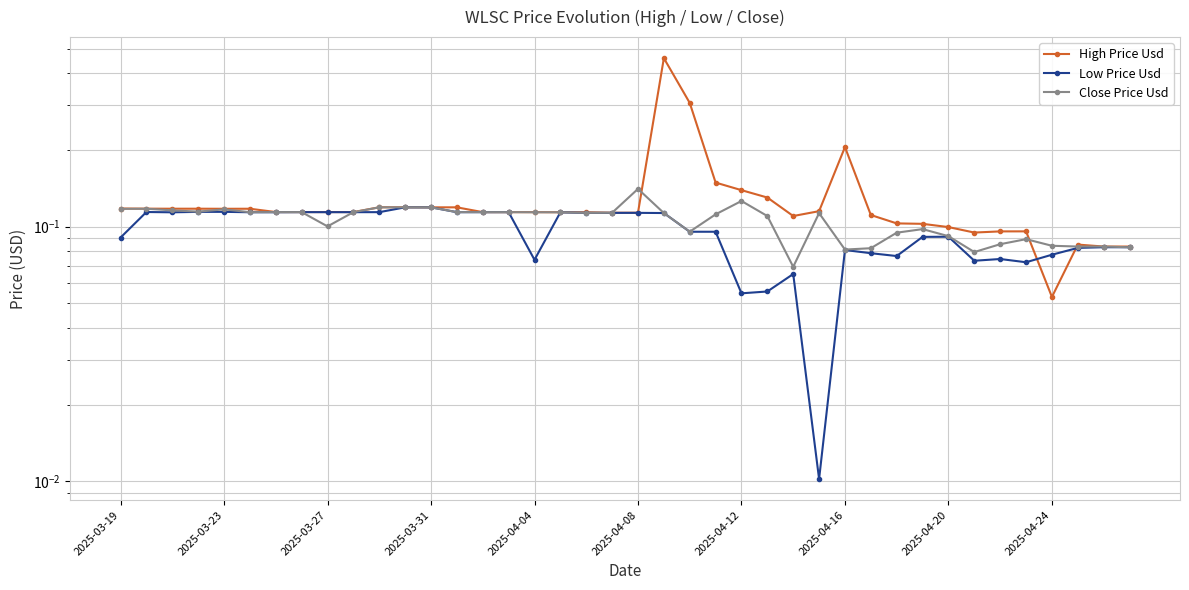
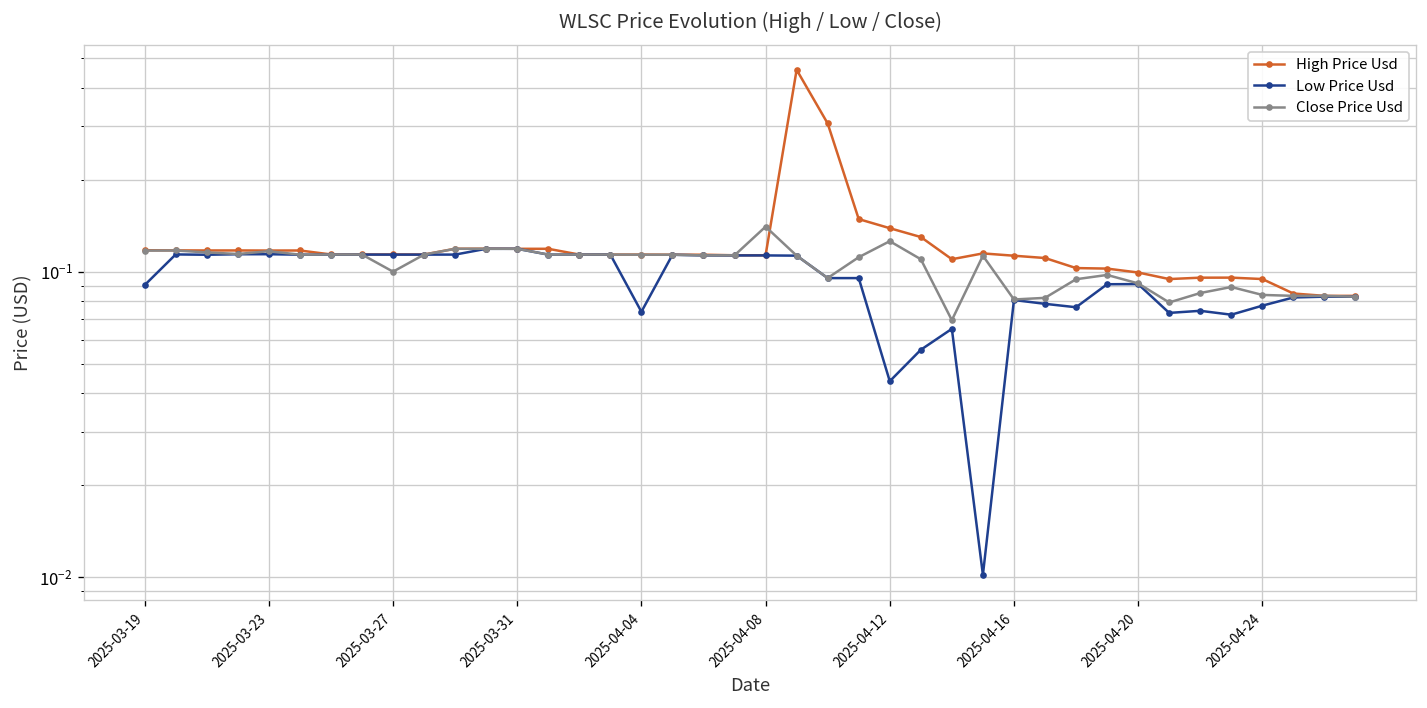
Low Price Usd, 2025-04-12: 0.055 -> 0.044
High Price Usd, 2025-04-16: 0.21 -> 0.11
High Price Usd, 2025-04-24: 0.053 -> 0.095
